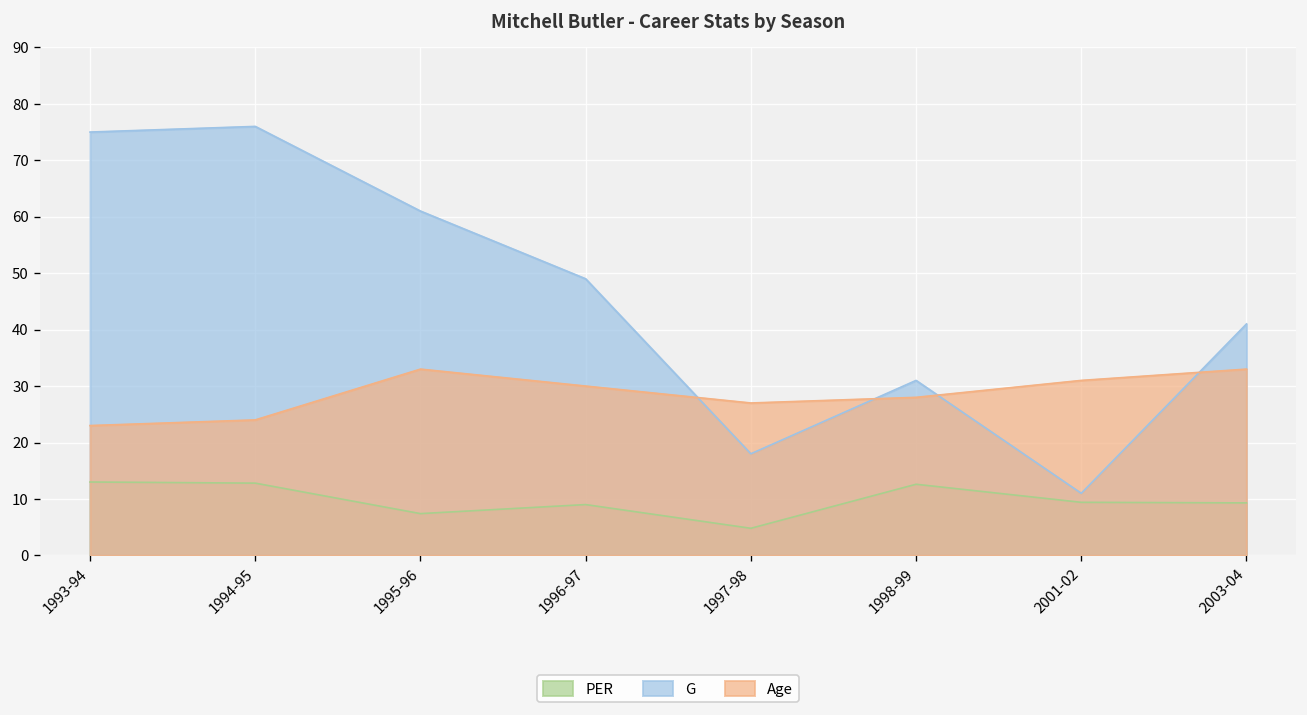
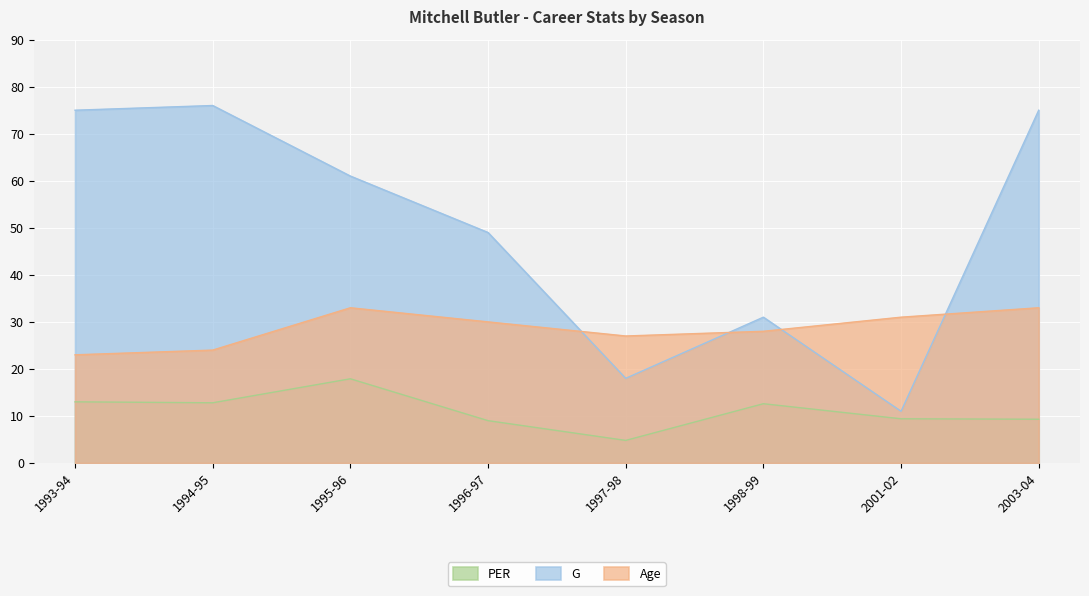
PER, 1995-96: 7 -> 18
G, 2003-04: 41 -> 75
